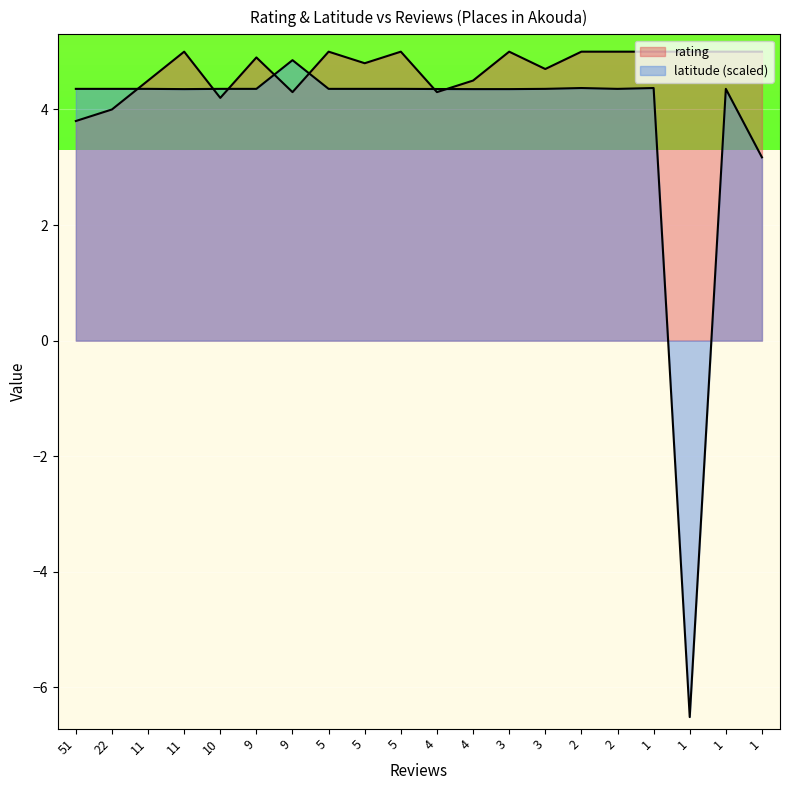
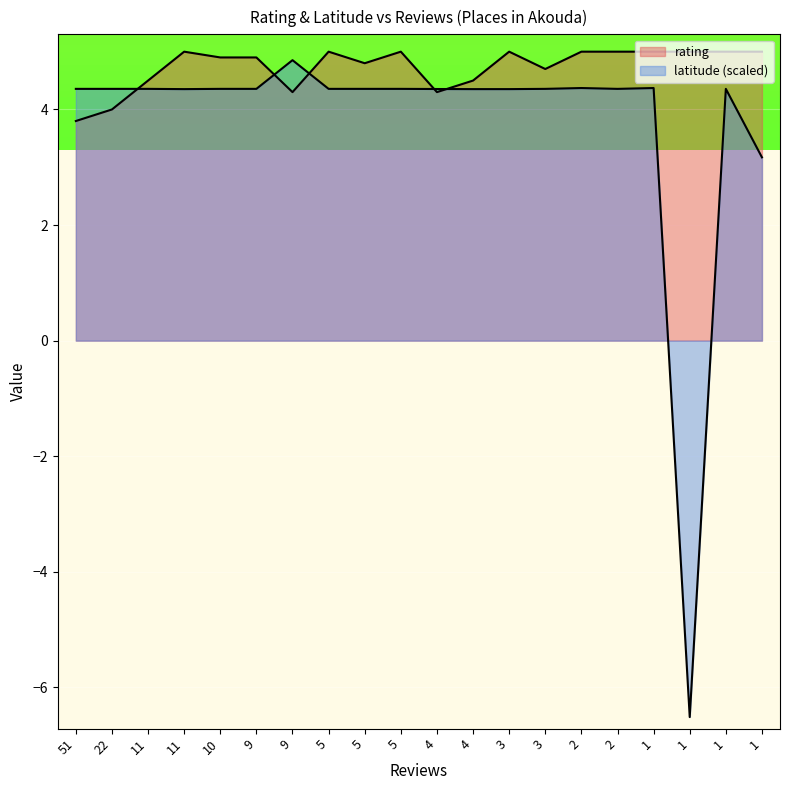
rating, 10: 4.2 -> 4.9
